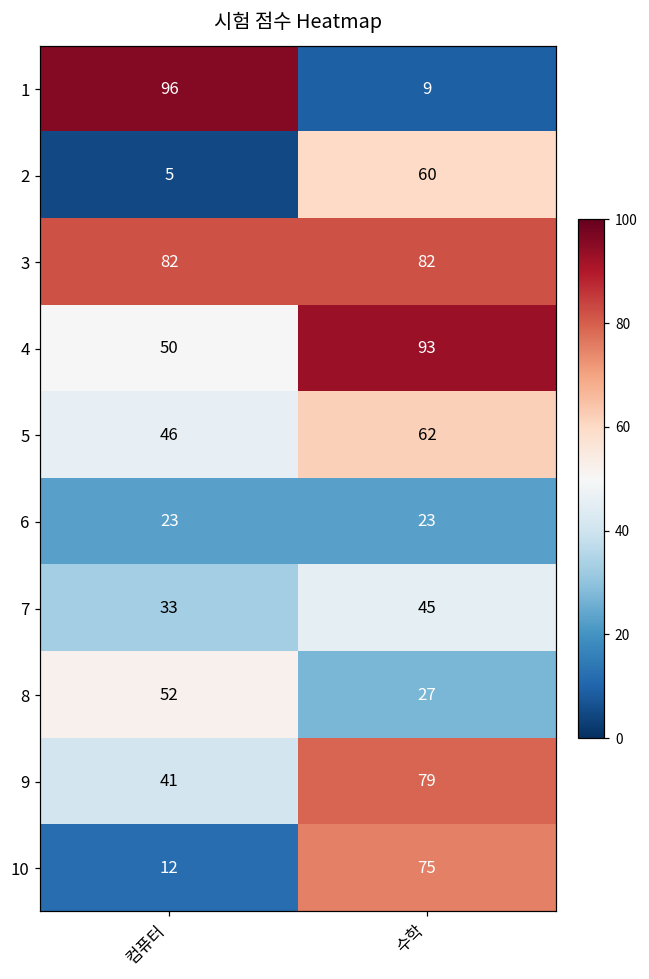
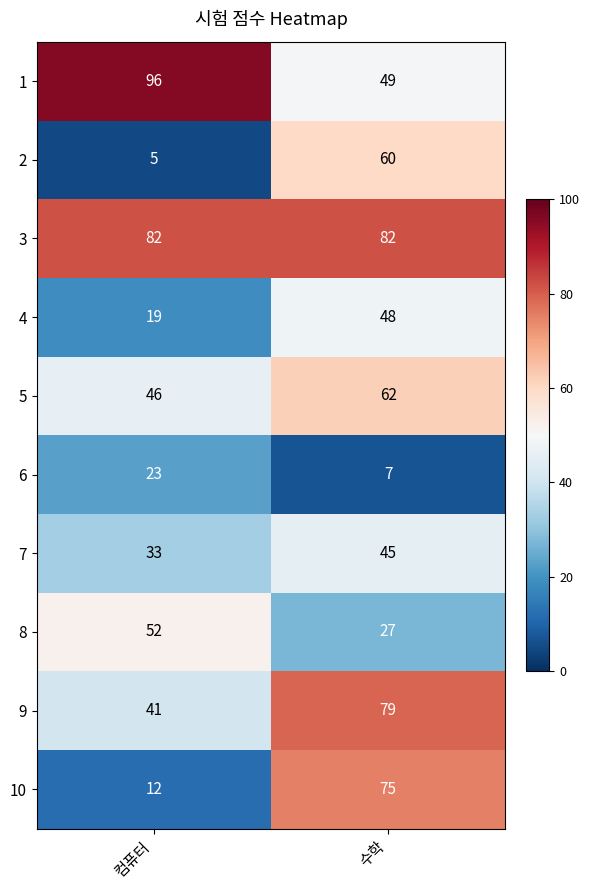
1, 수학: 9 -> 49
4, 컴퓨터: 50 -> 19
4, 수학: 93 -> 48
6, 수학: 23 -> 7
